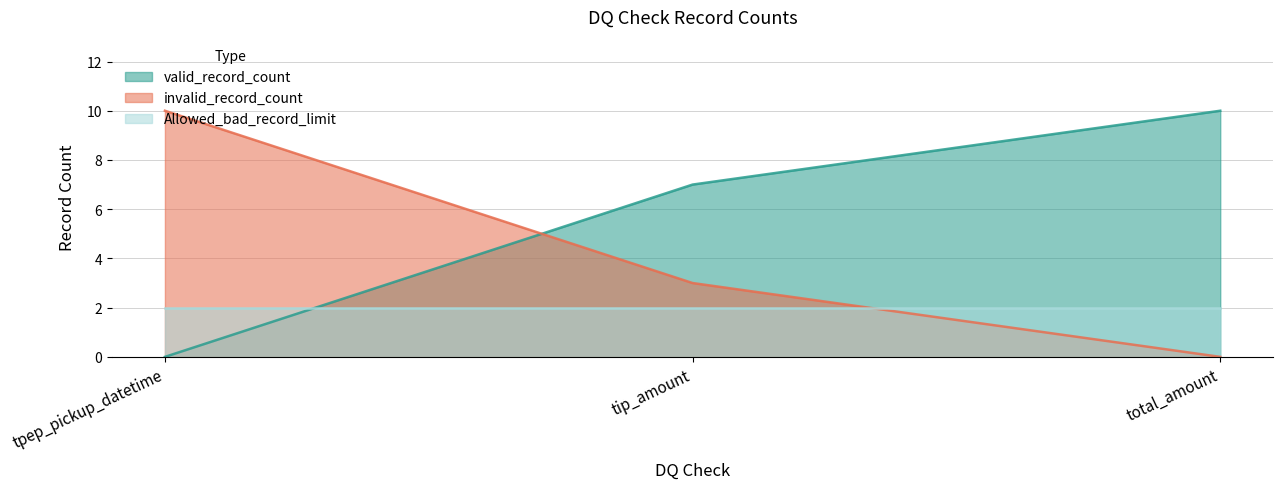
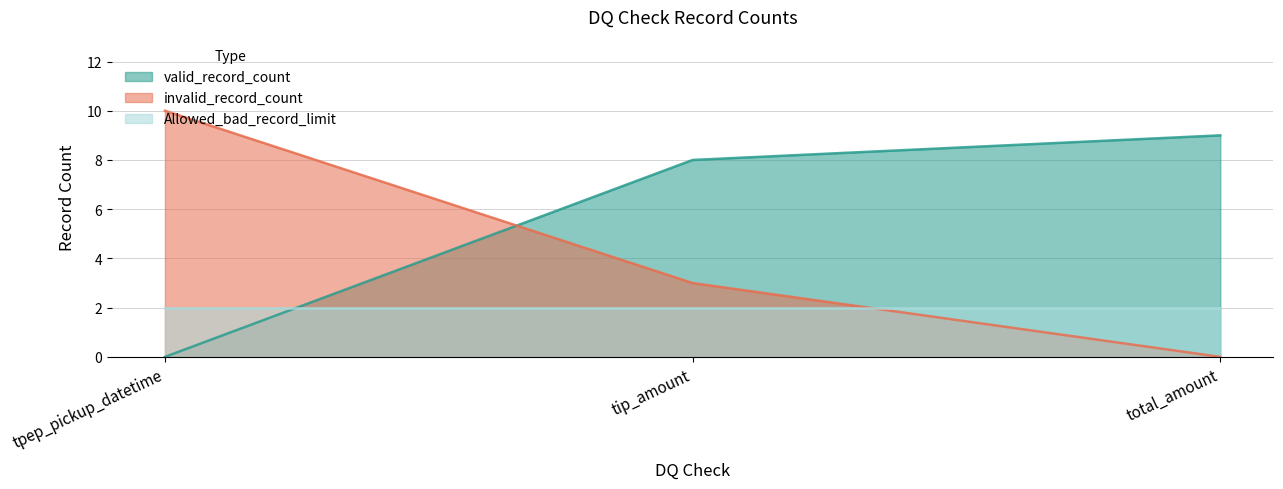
valid_record_count, tip_amount: 7 -> 8
valid_record_count, total_amount: 10 -> 9
